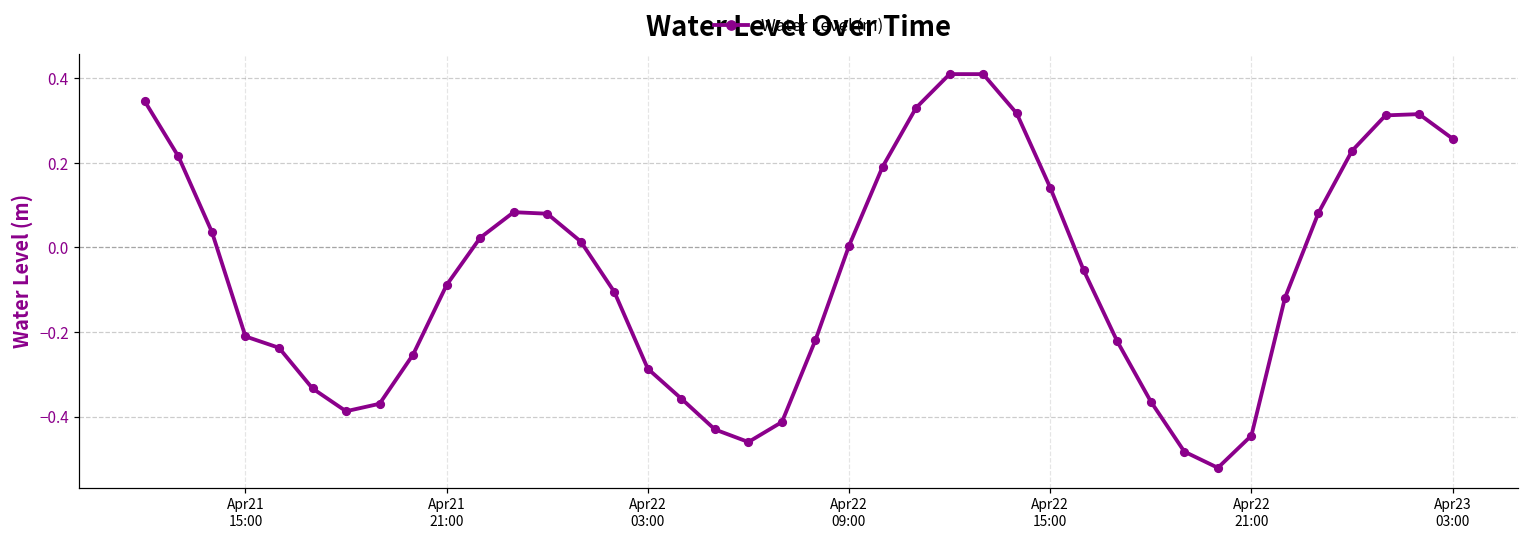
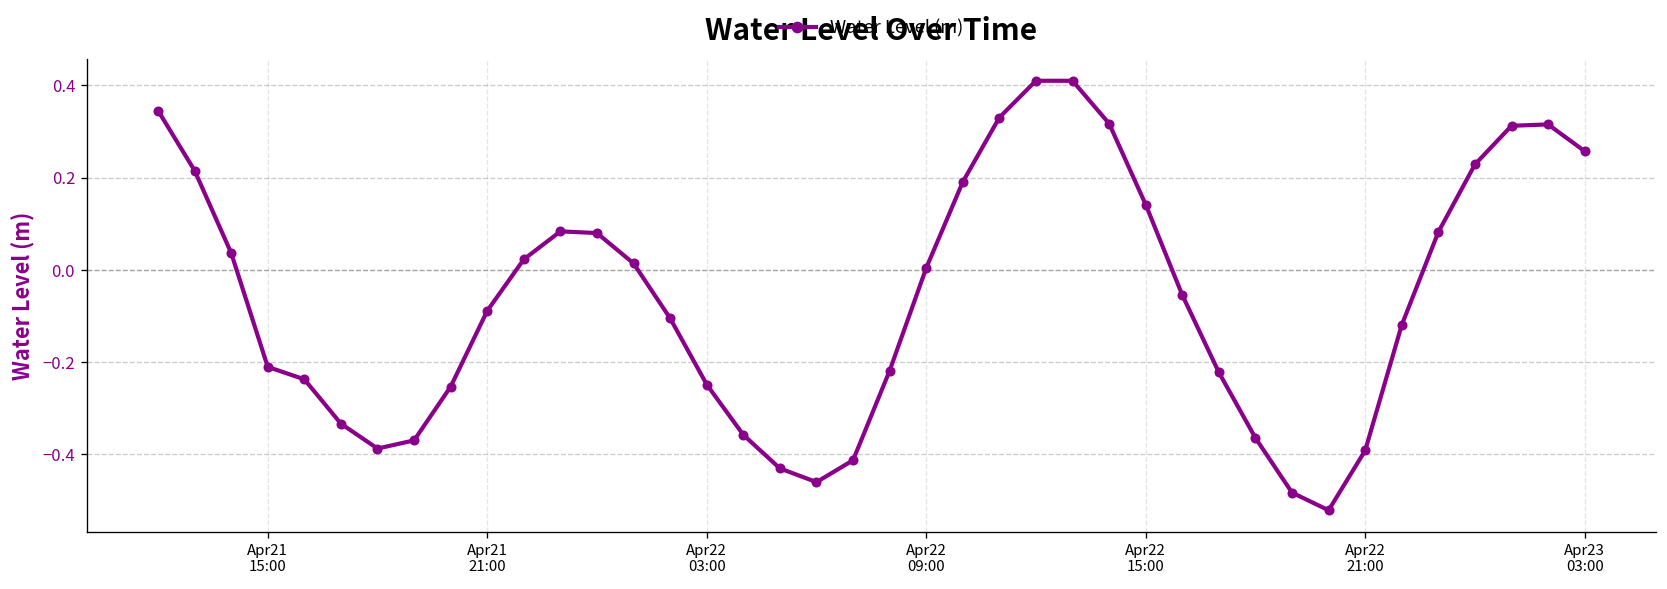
Apr22 03:00: -0.29 -> -0.25
Apr22 21:00: -0.45 -> -0.39
